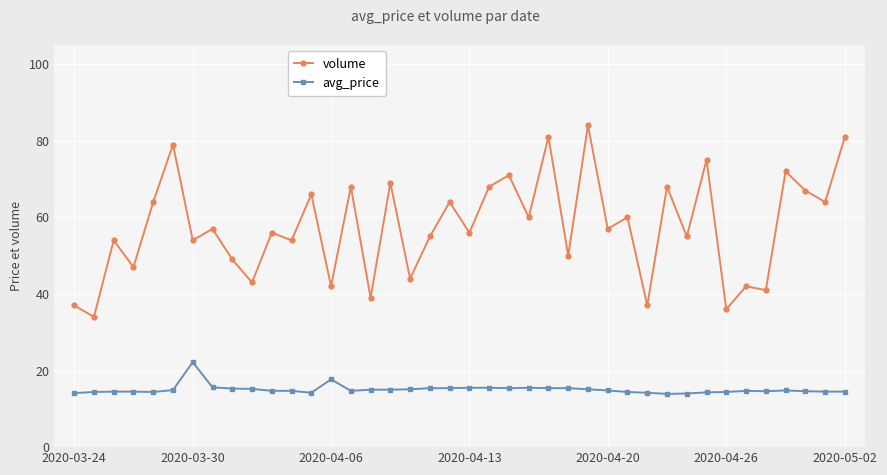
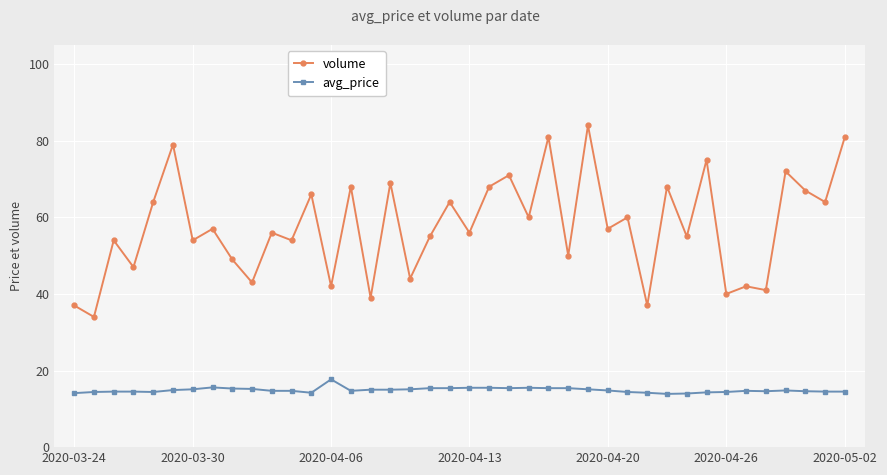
avg_price, 2020-03-30: 22 -> 15
volume, 2020-04-26: 36 -> 40
